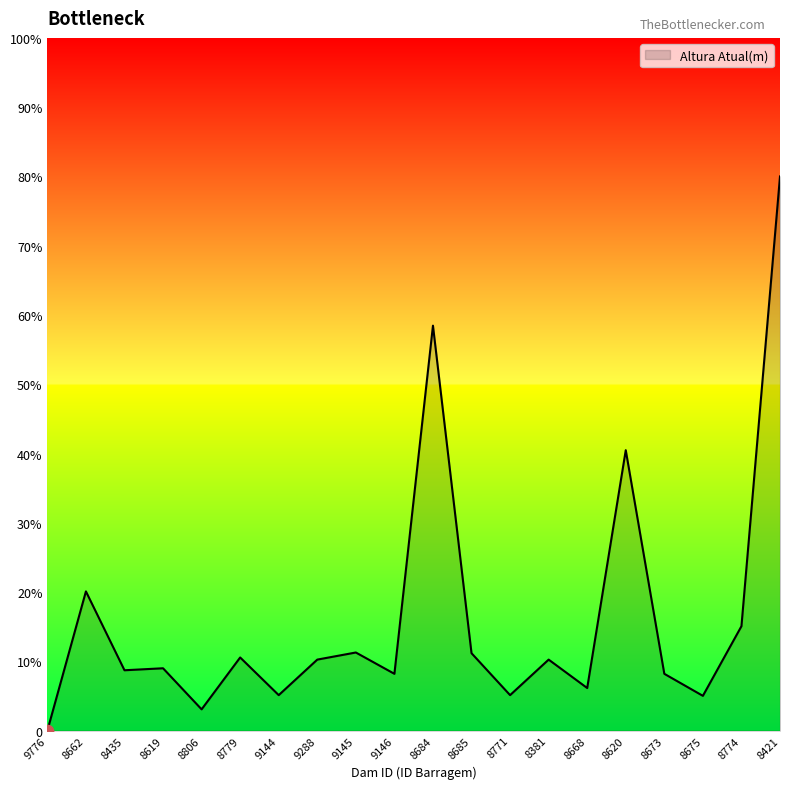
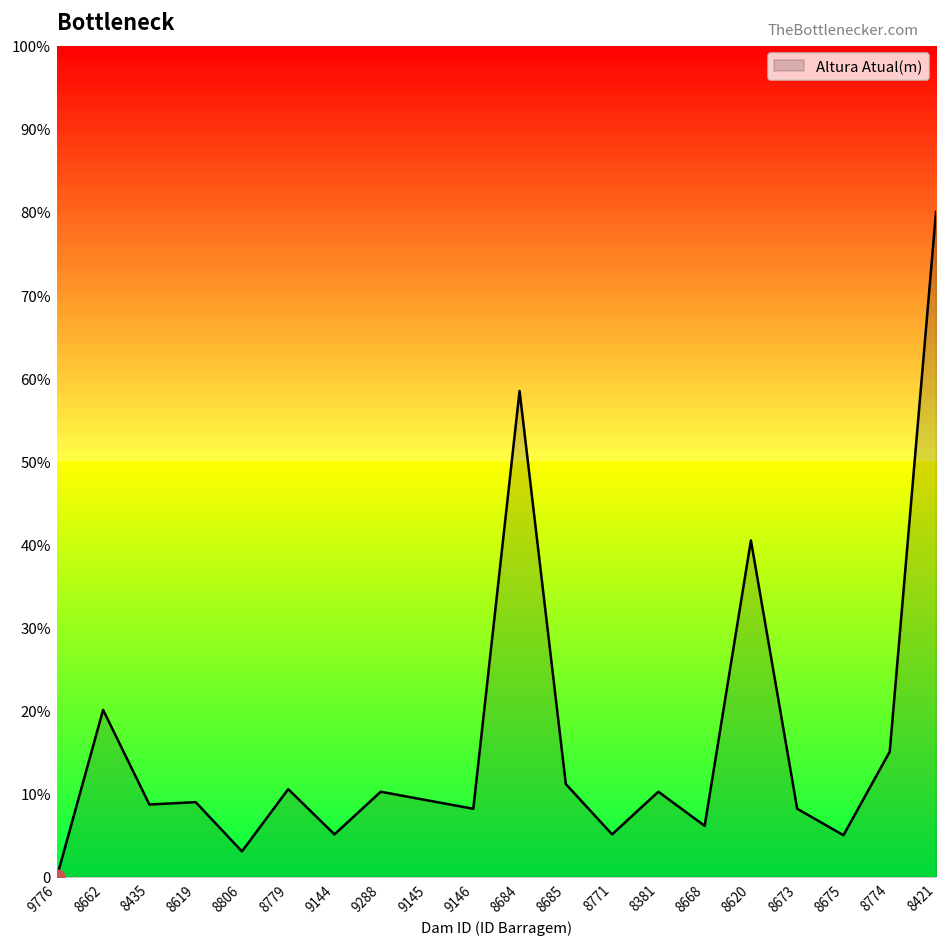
Altura Atual(m), 9145: 11% -> 9%
